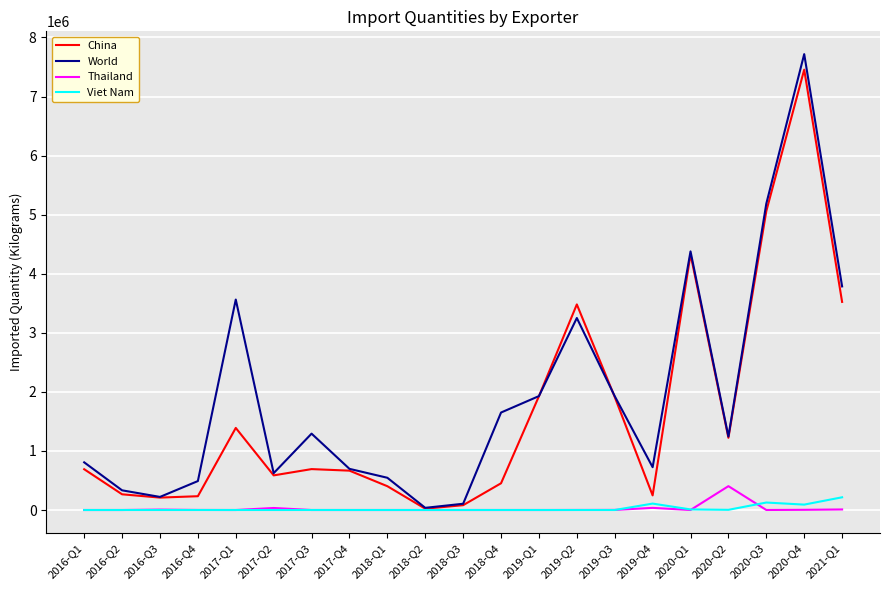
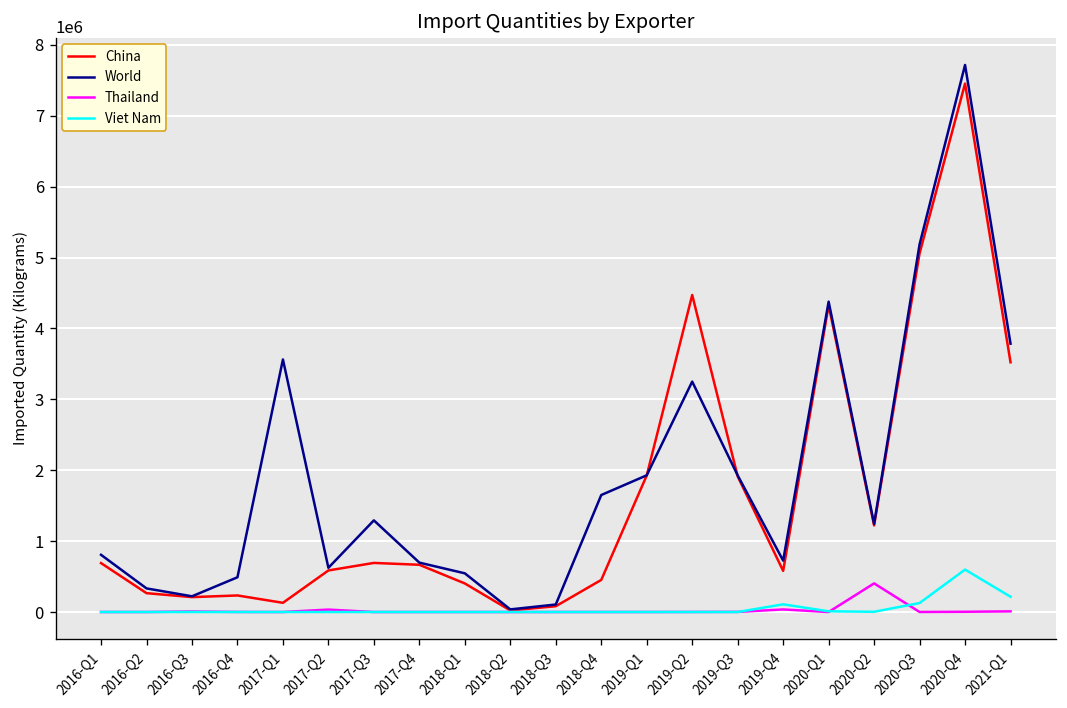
China, 2017-Q1: 1400000 -> 100000
China, 2019-Q2: 3500000 -> 4500000
China, 2019-Q4: 200000 -> 600000
Viet Nam, 2020-Q4: 100000 -> 600000
